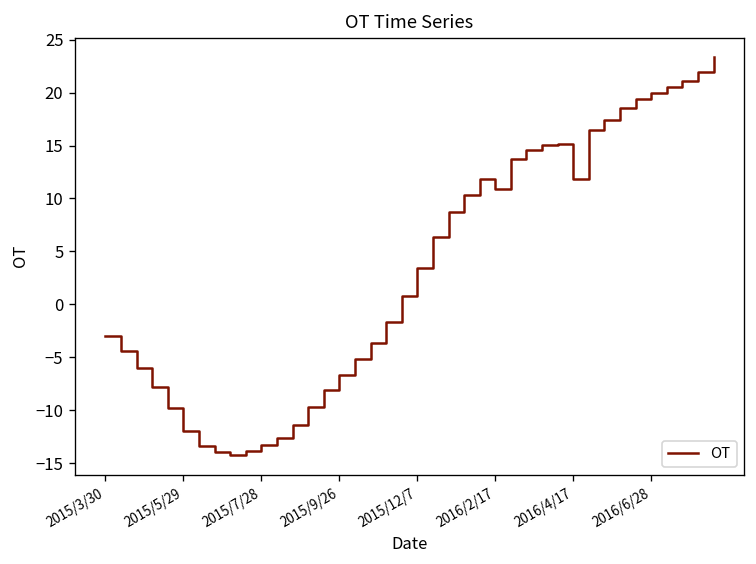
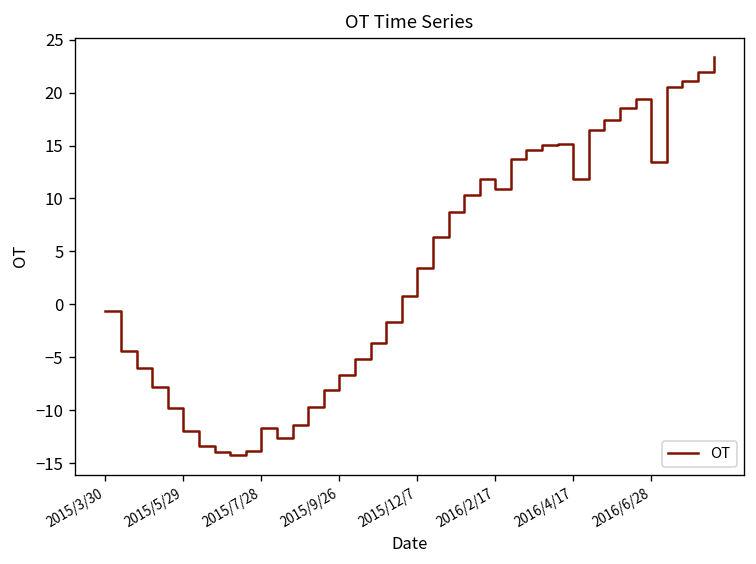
2015/3/30: -3 -> -1
2015/7/28: -13 -> -12
2016/6/28: 20 -> 13
